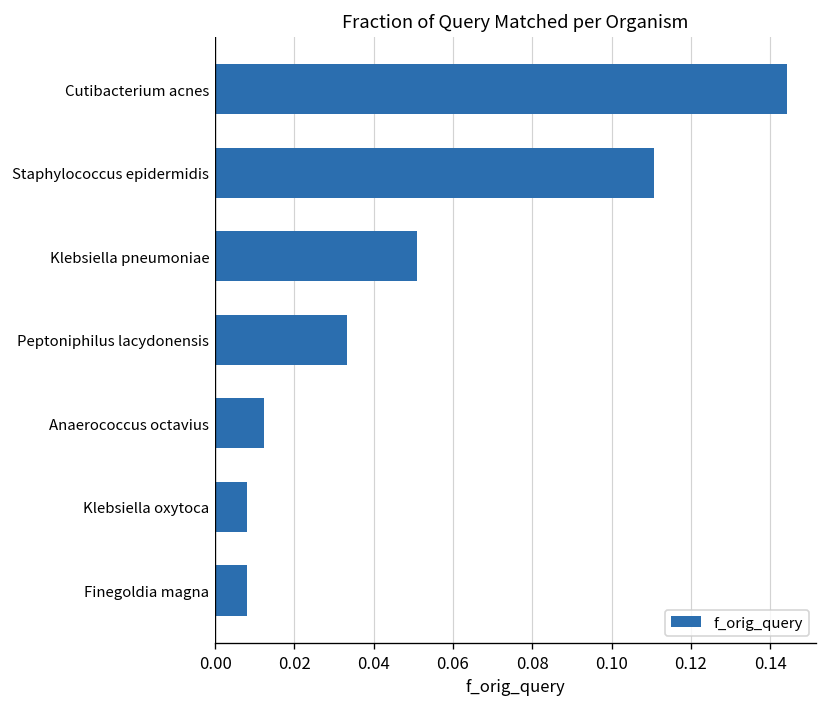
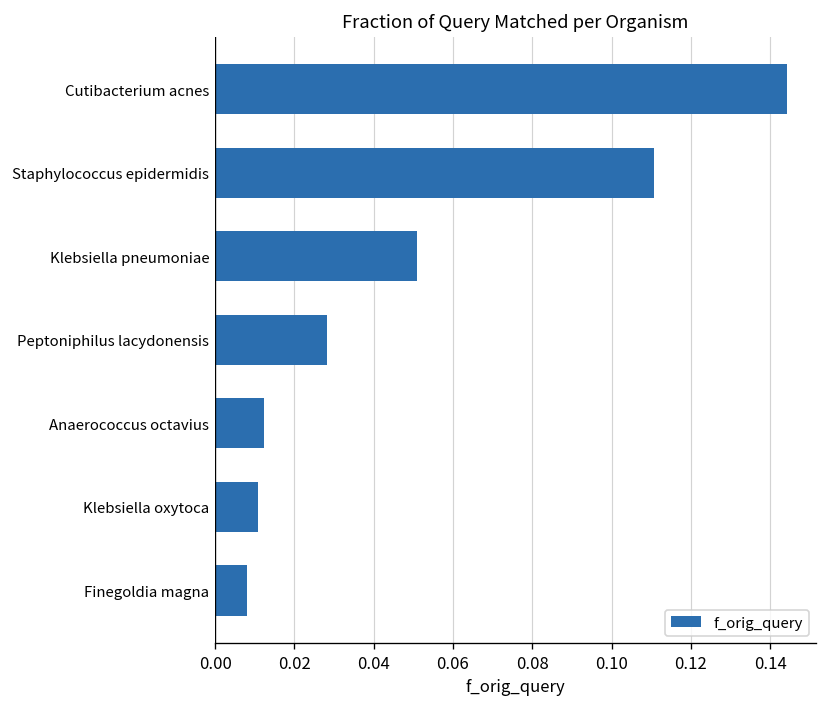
Peptoniphilus lacydonensis: 0.033 -> 0.028
Klebsiella oxytoca: 0.008 -> 0.011
